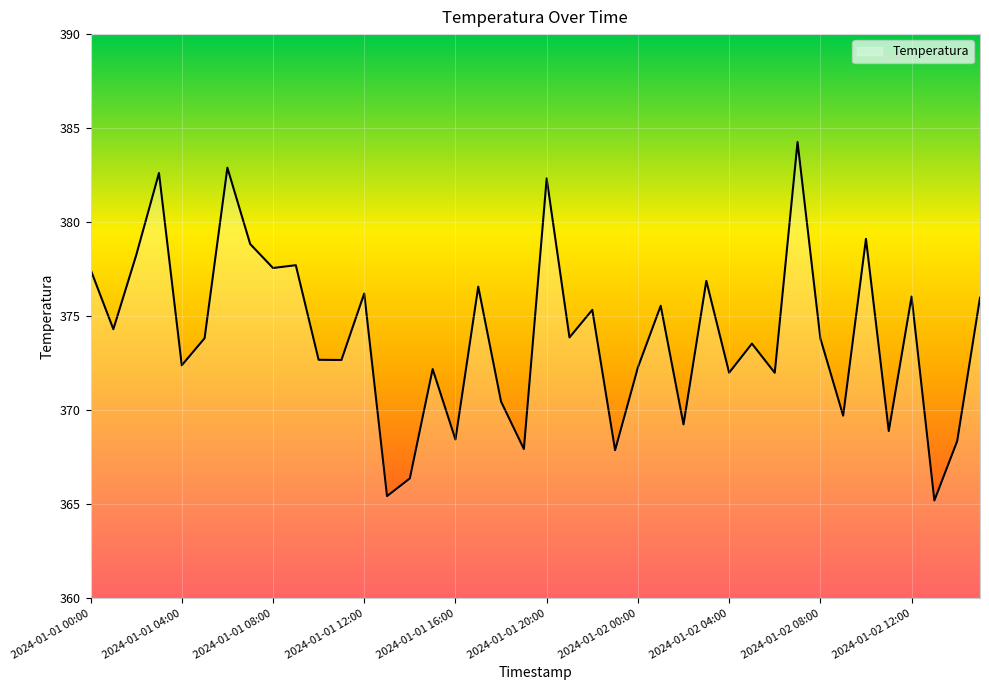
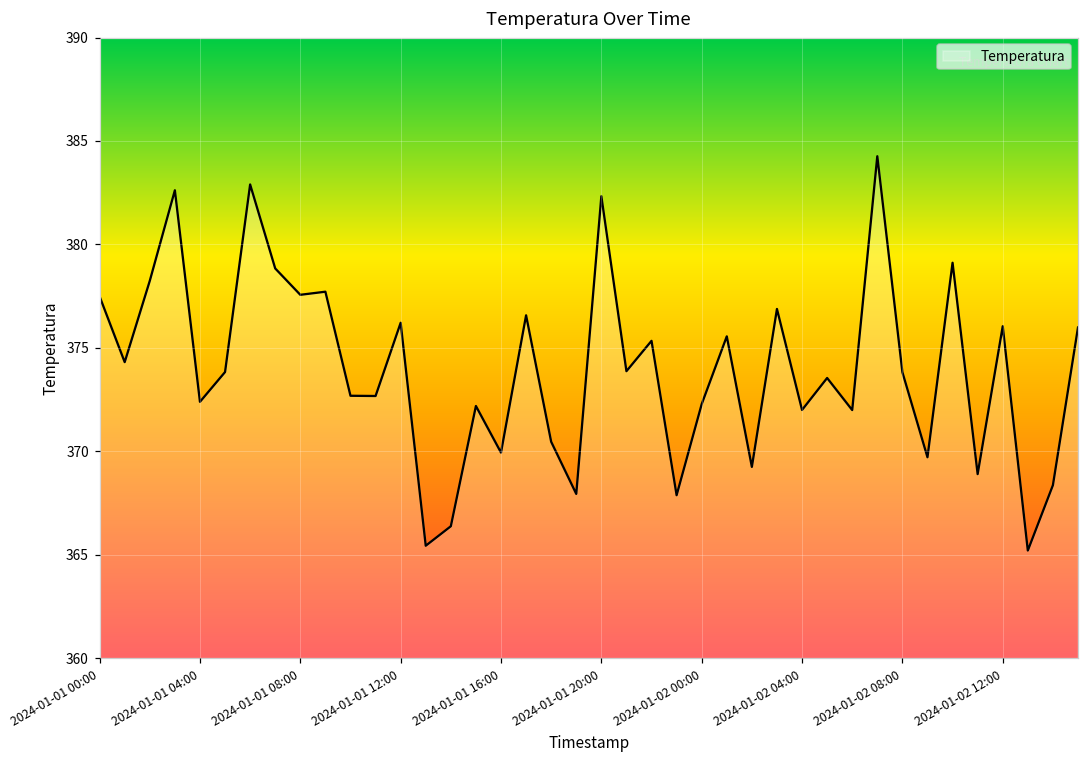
2024-01-01 16:00: 368.4 -> 369.9
